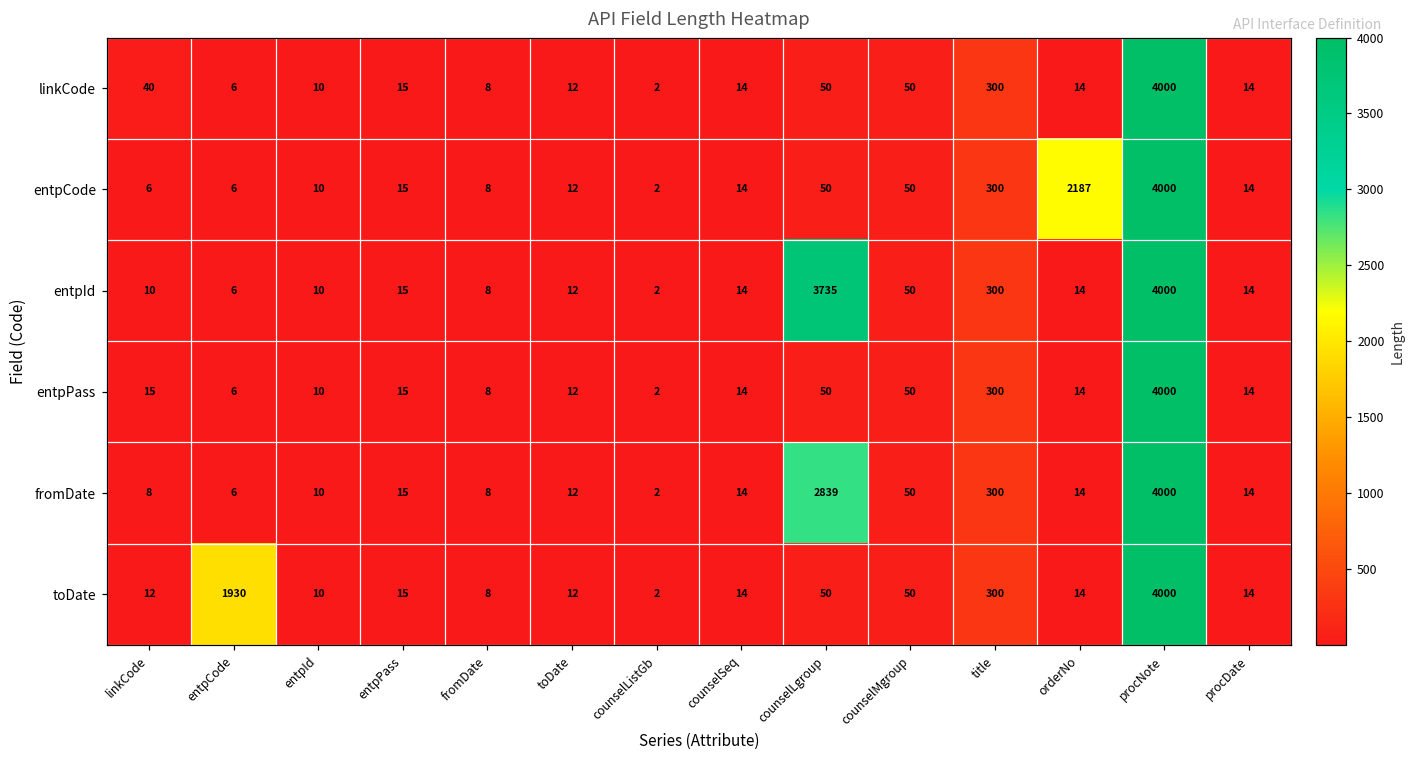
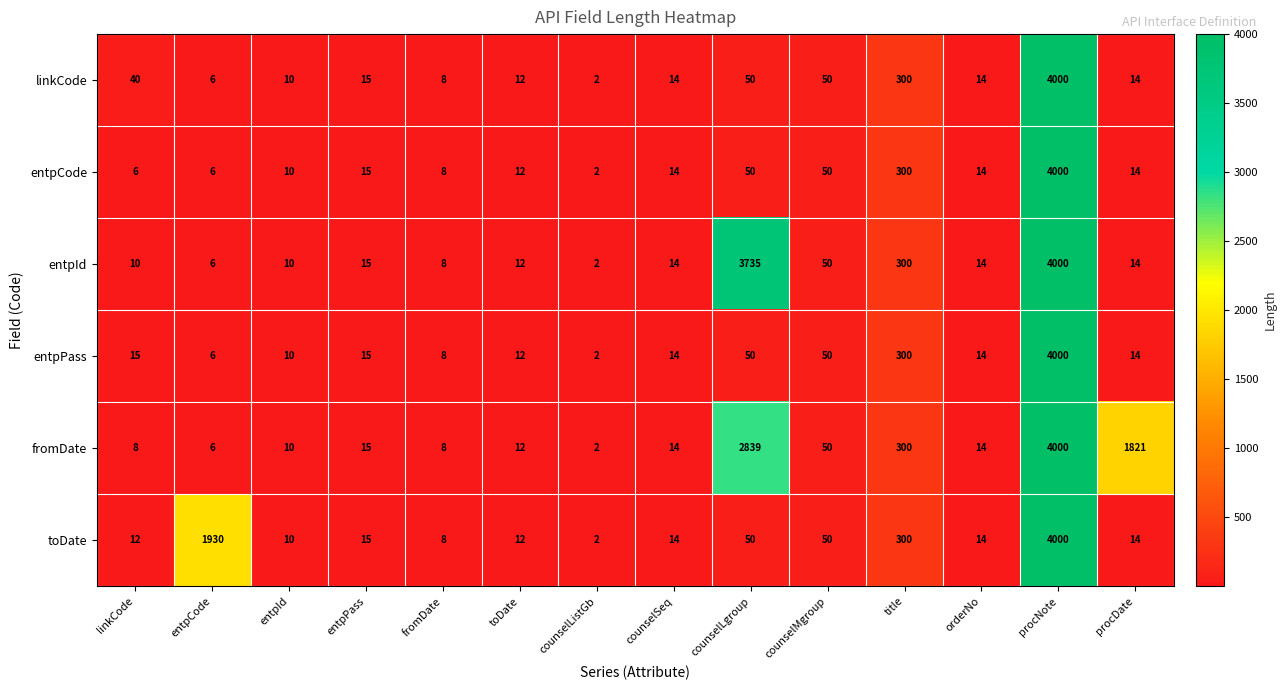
entpCode, orderNo: 2187 -> 14
fromDate, procDate: 14 -> 1821
